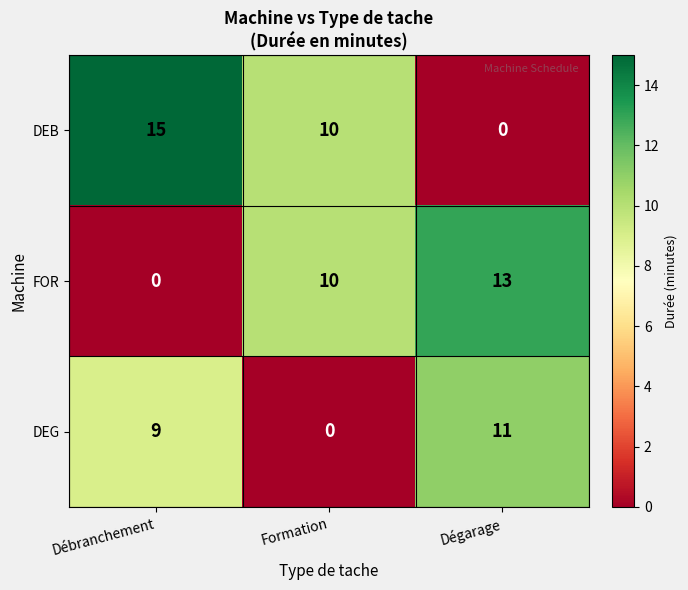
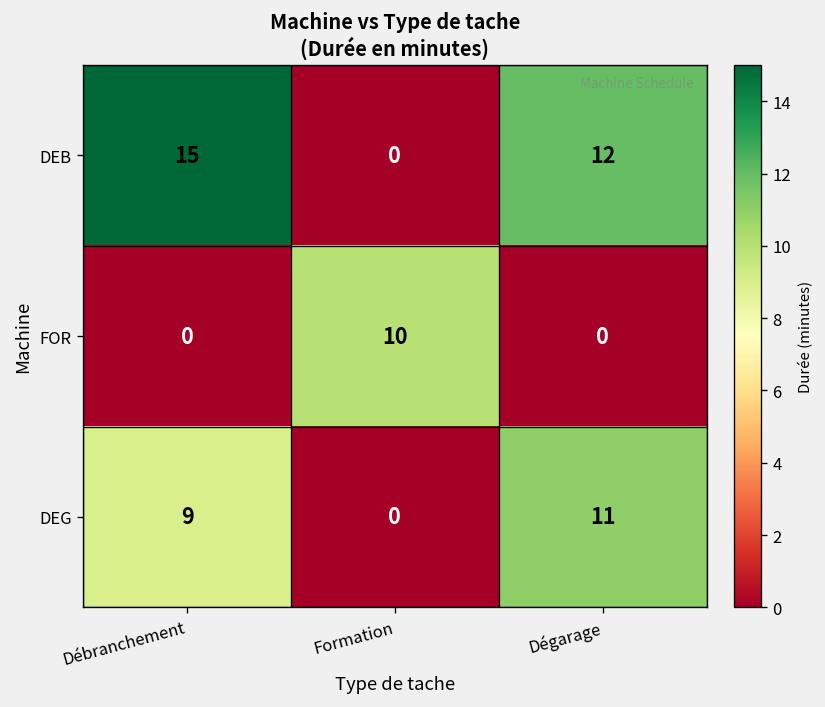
DEB, Formation: 10 -> 0
DEB, Dégarage: 0 -> 12
FOR, Dégarage: 13 -> 0
